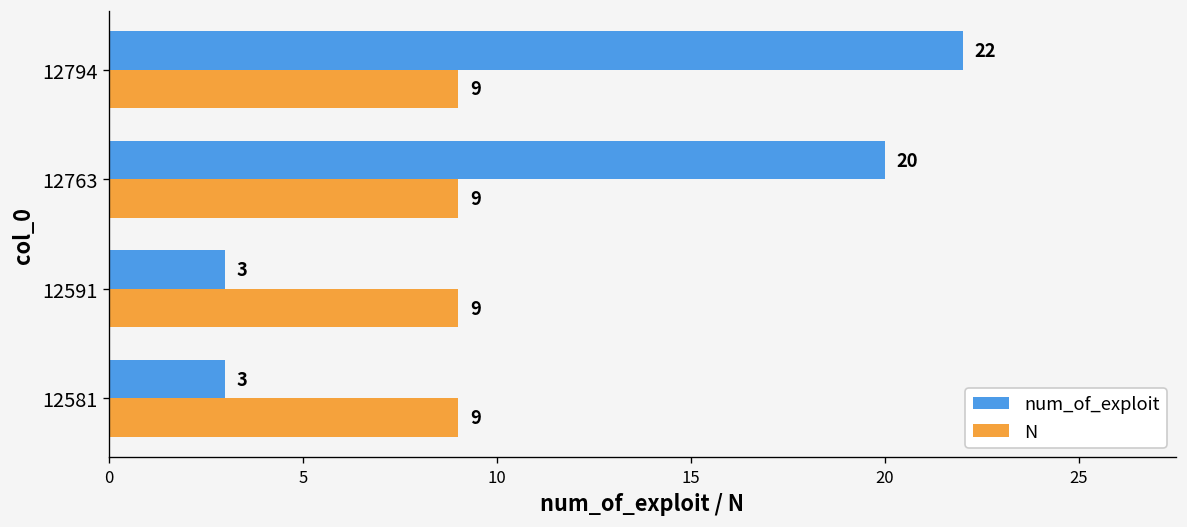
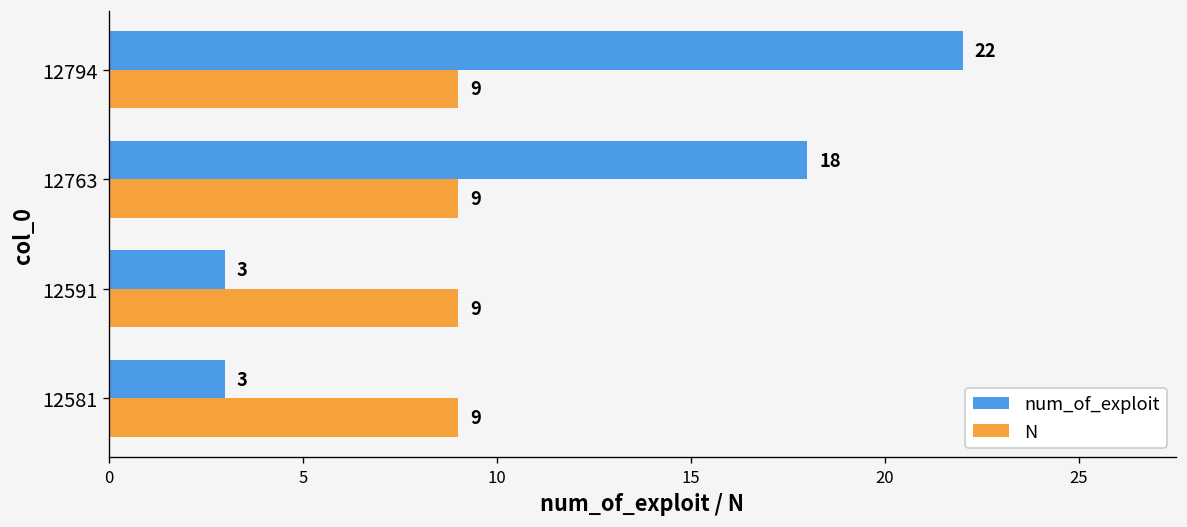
num_of_exploit, 12763: 20 -> 18
